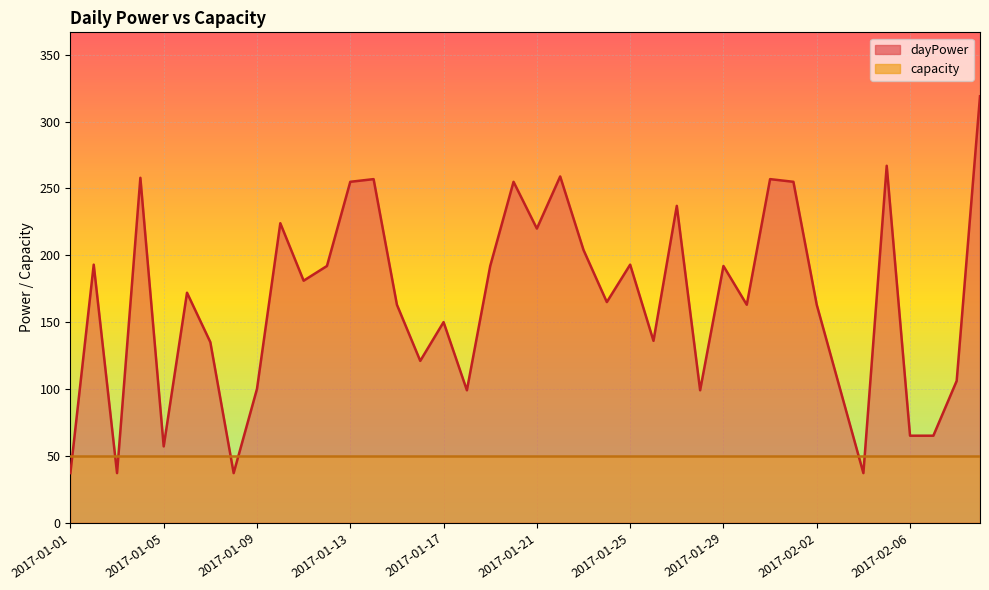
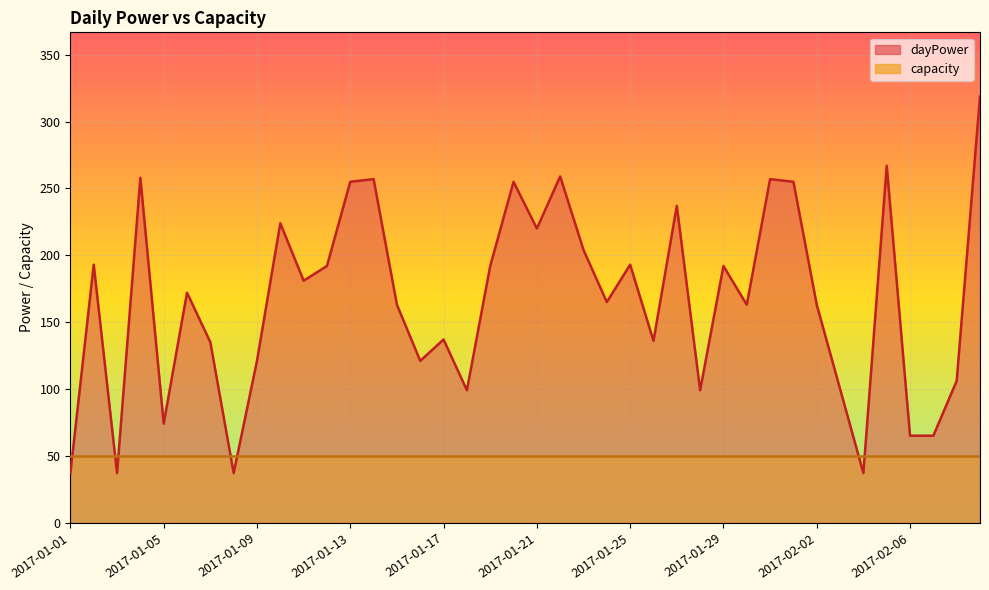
dayPower, 2017-01-05: 57 -> 74
dayPower, 2017-01-09: 100 -> 121
dayPower, 2017-01-17: 150 -> 137
